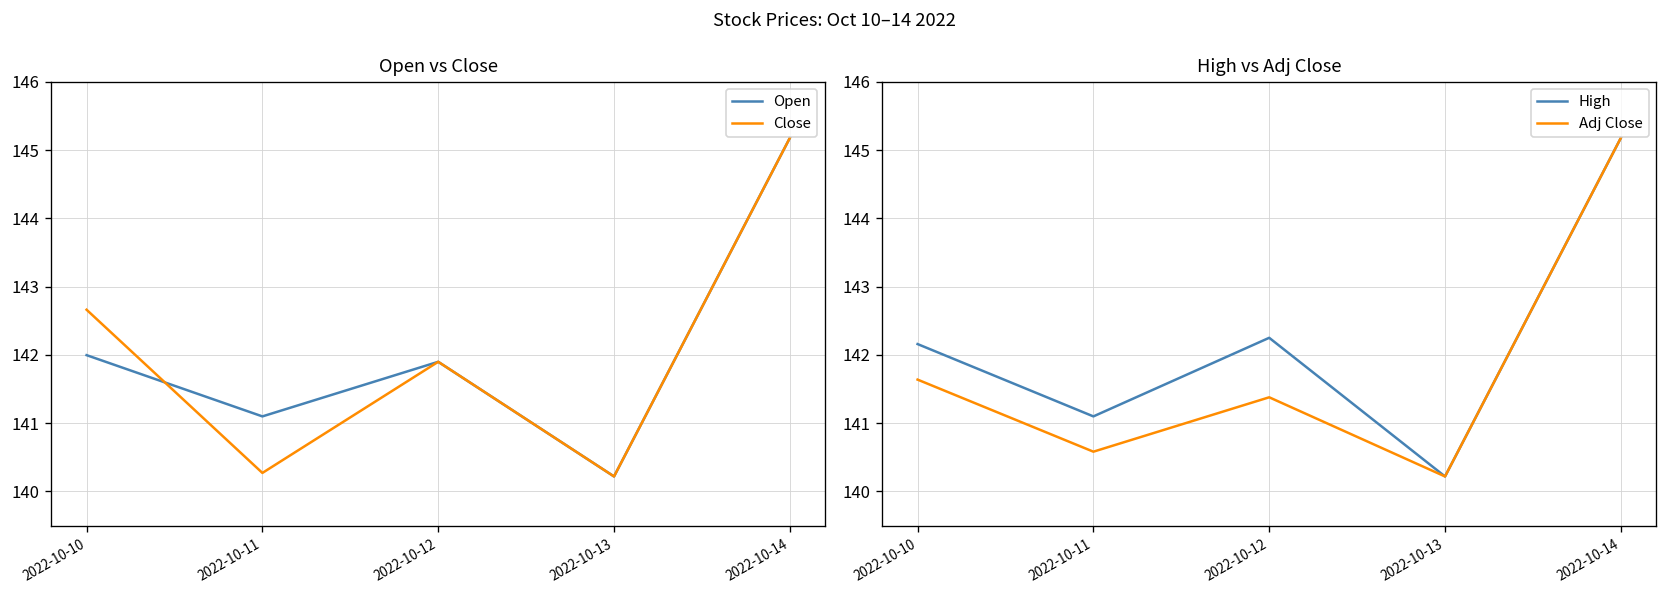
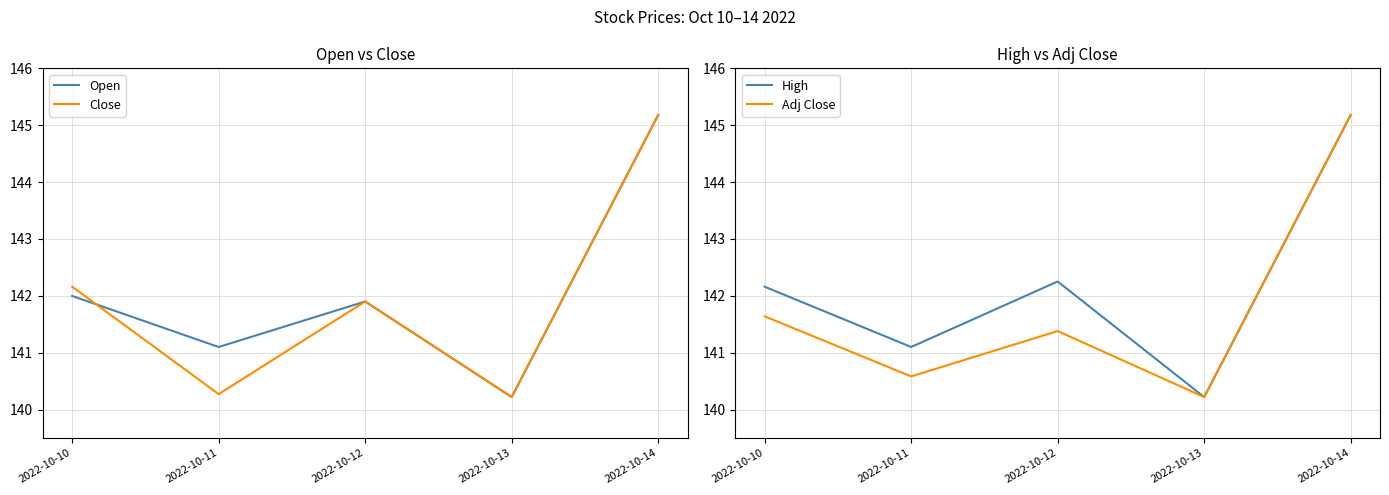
Open vs Close, Close, 2022-10-10: 142.7 -> 142.2
